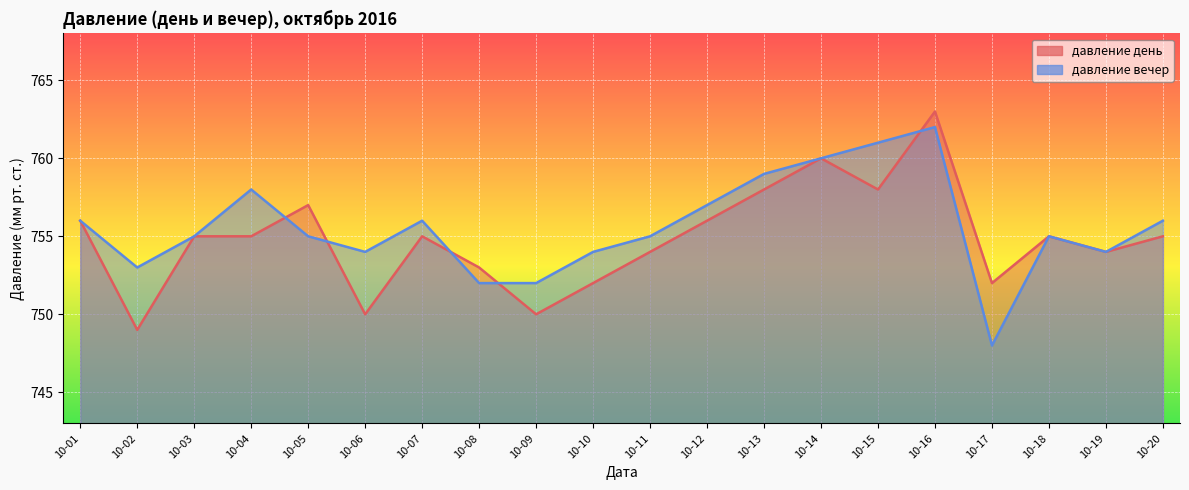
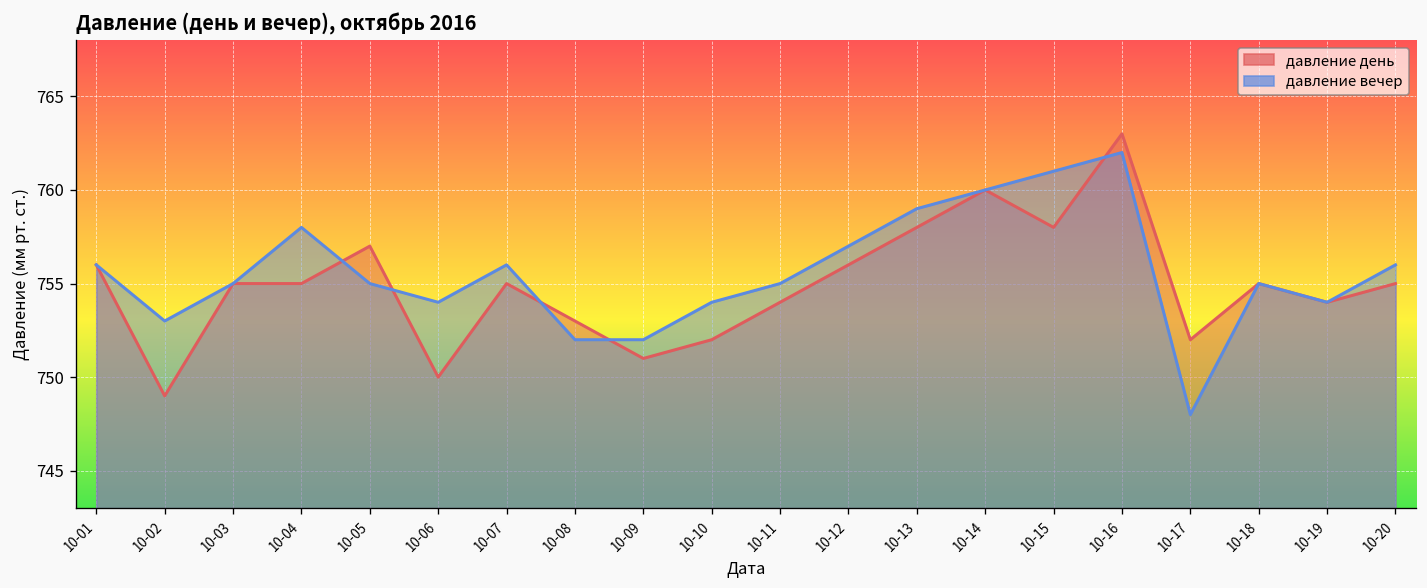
давление день, 10-09: 750 -> 751
